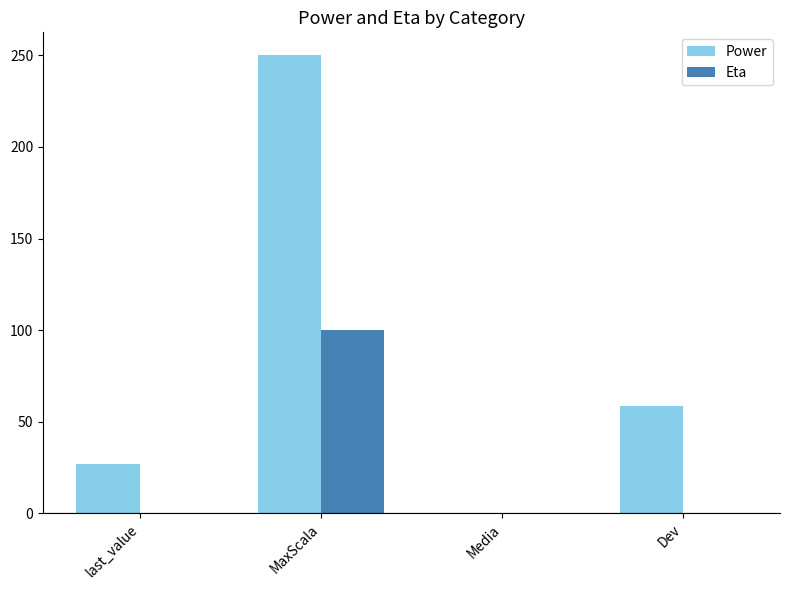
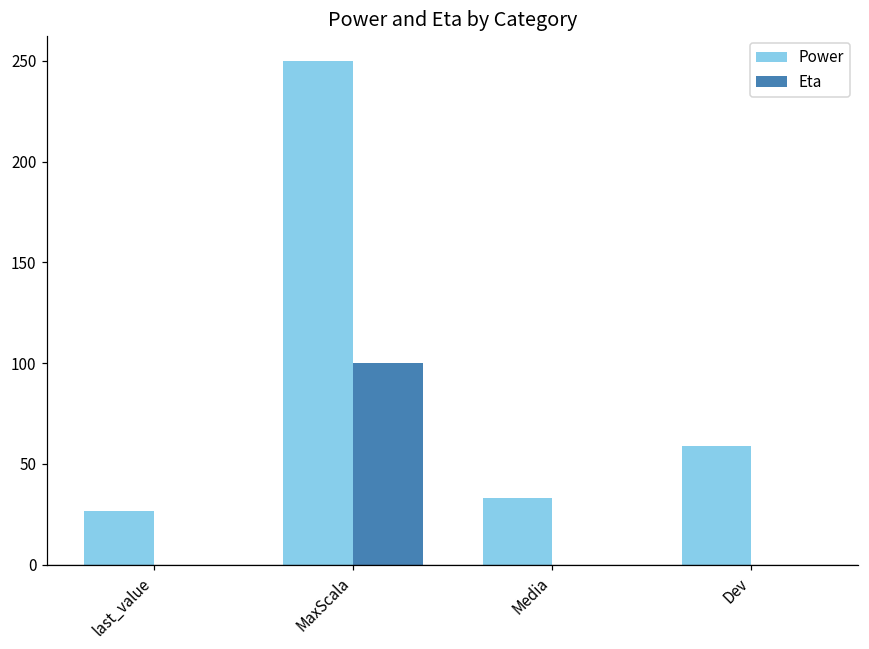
Power, Media: 0 -> 33
